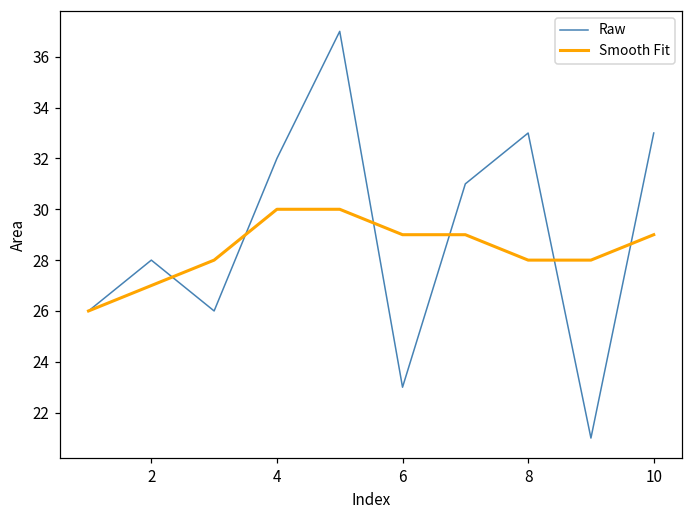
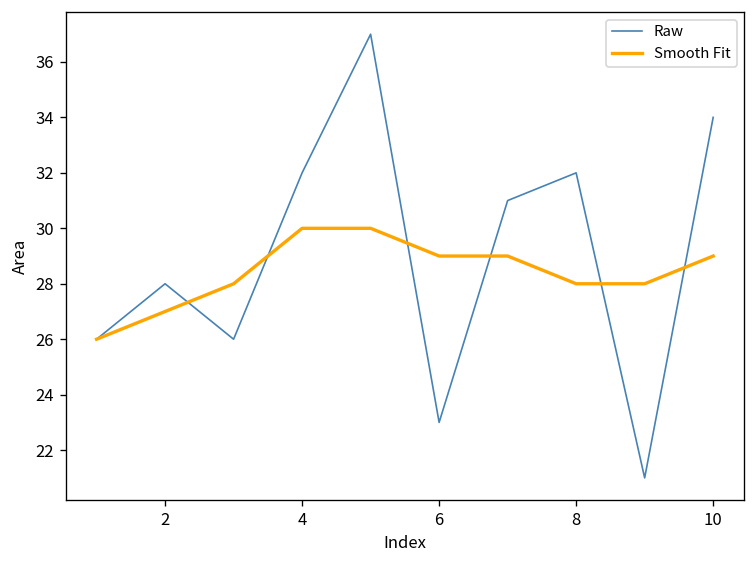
Raw, 8: 33 -> 32
Raw, 10: 33 -> 34
